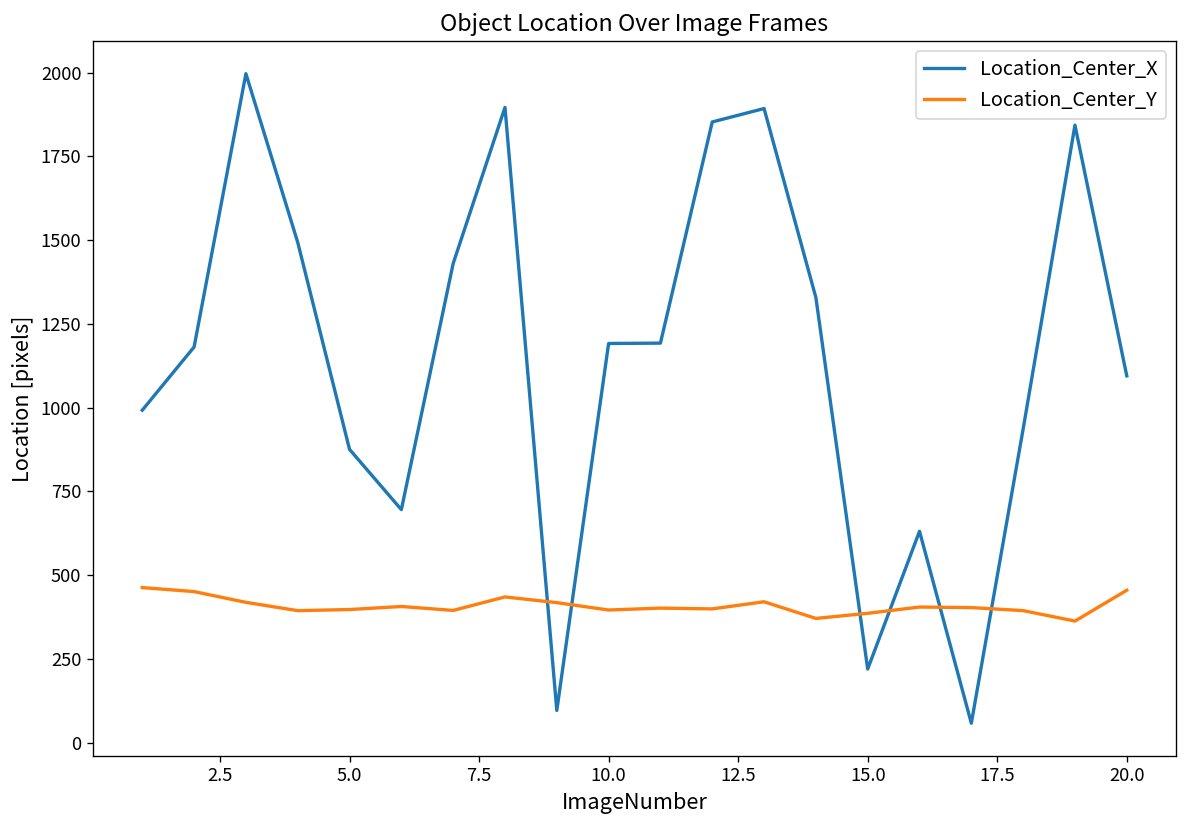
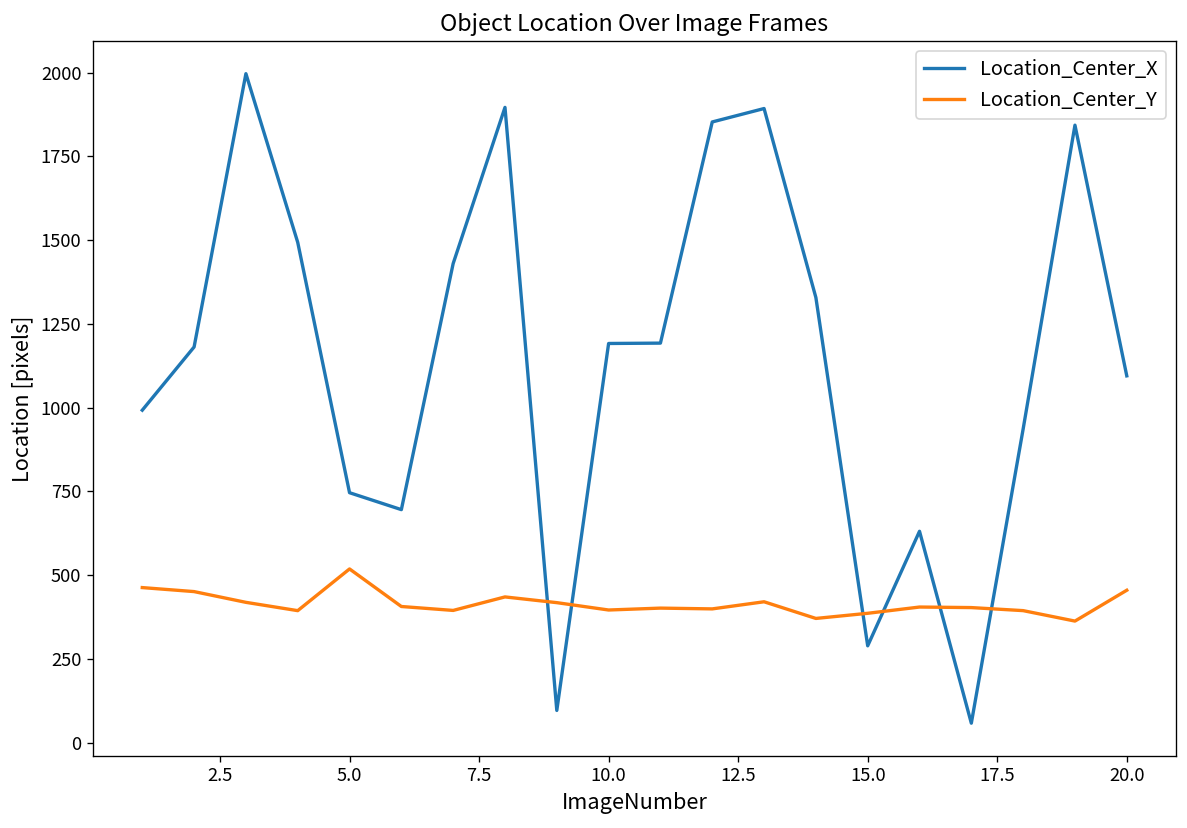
Location_Center_X, 5.0: 880 -> 750
Location_Center_Y, 5.0: 400 -> 520
Location_Center_X, 15.0: 220 -> 290
